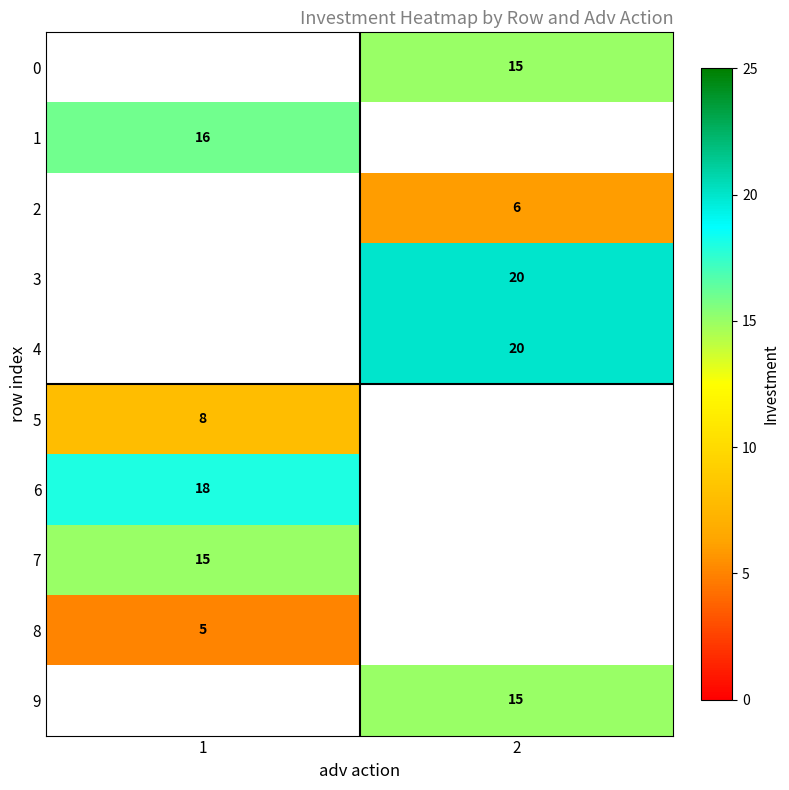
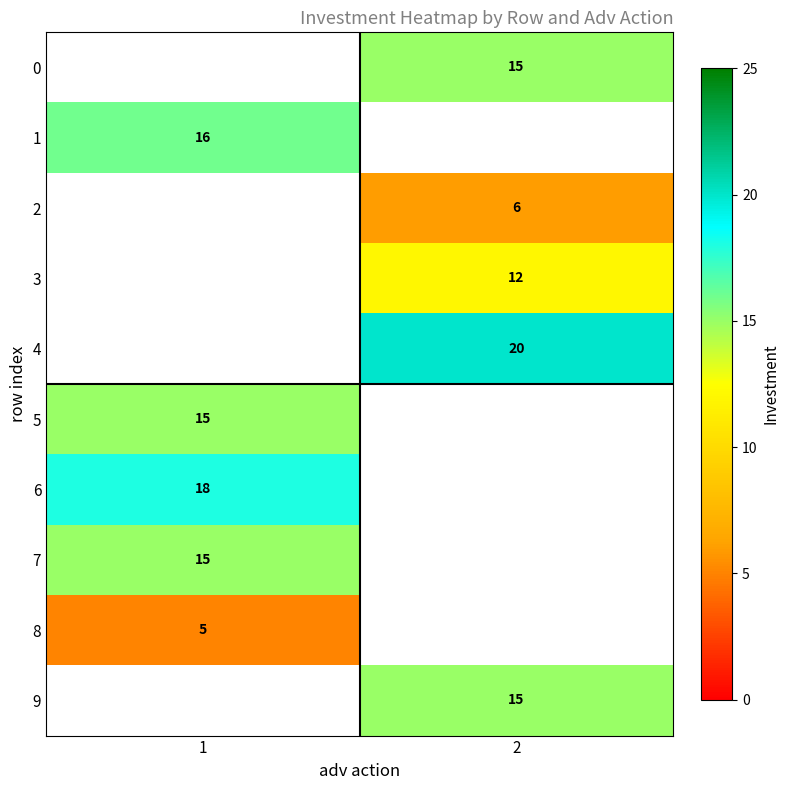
3, 2: 20 -> 12
5, 1: 8 -> 15
